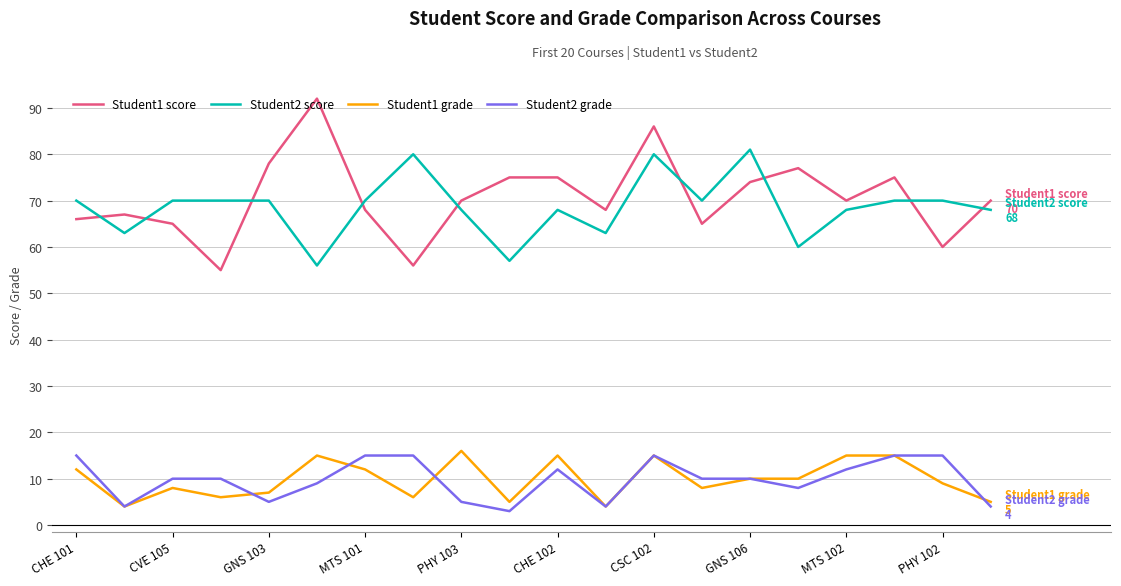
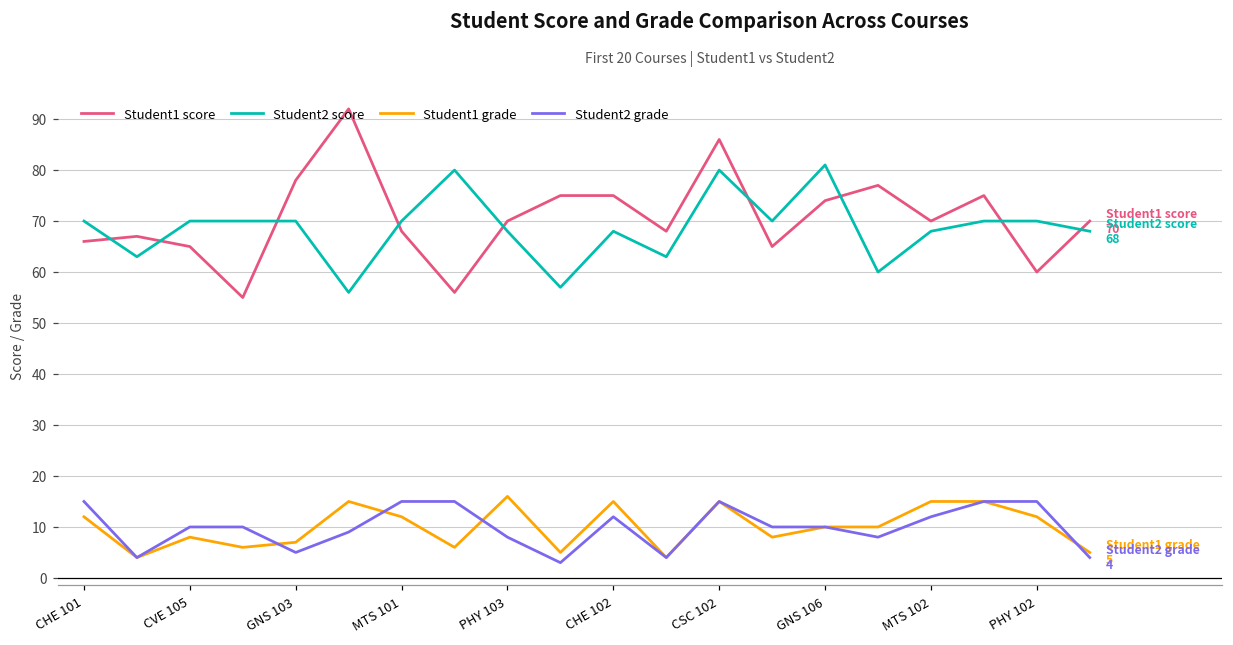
Student2 grade, PHY 103: 5 -> 8
Student1 grade, PHY 102: 9 -> 12
